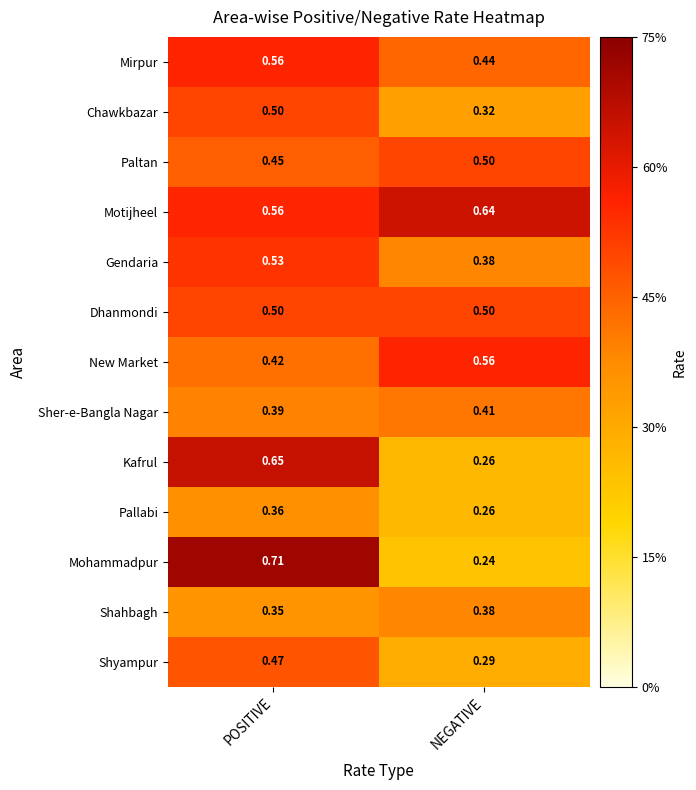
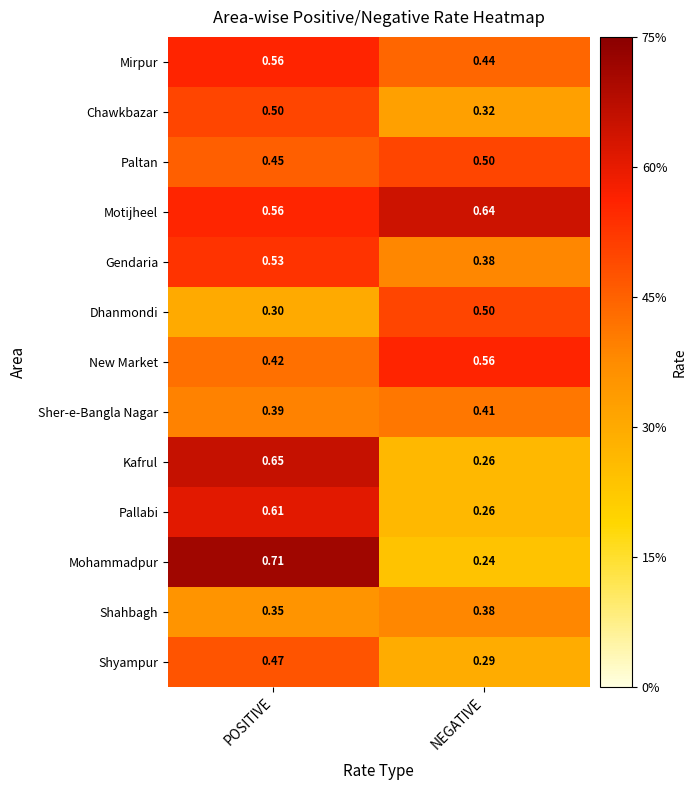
Dhanmondi, POSITIVE: 0.50 -> 0.30
Pallabi, POSITIVE: 0.36 -> 0.61
